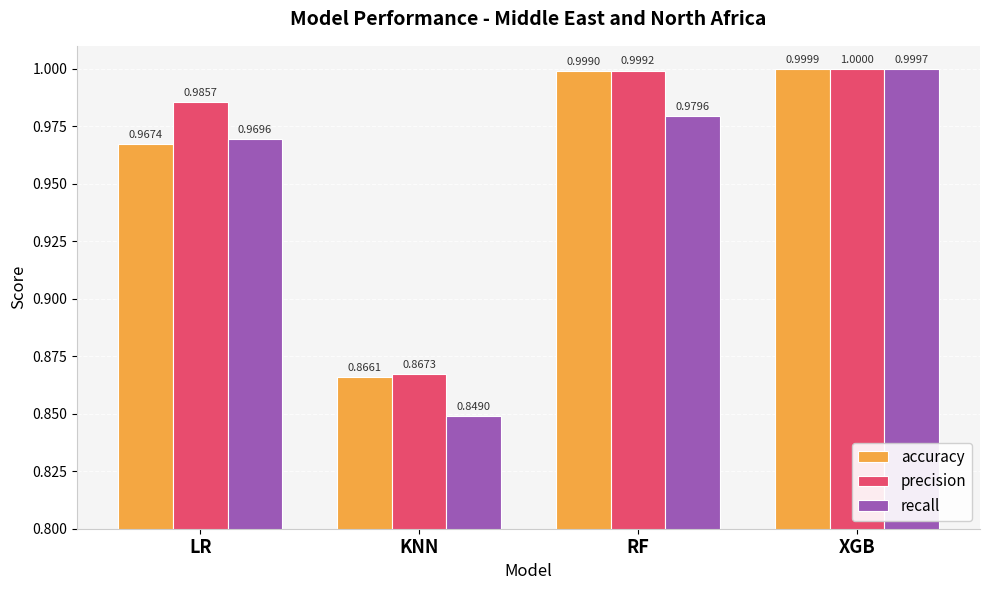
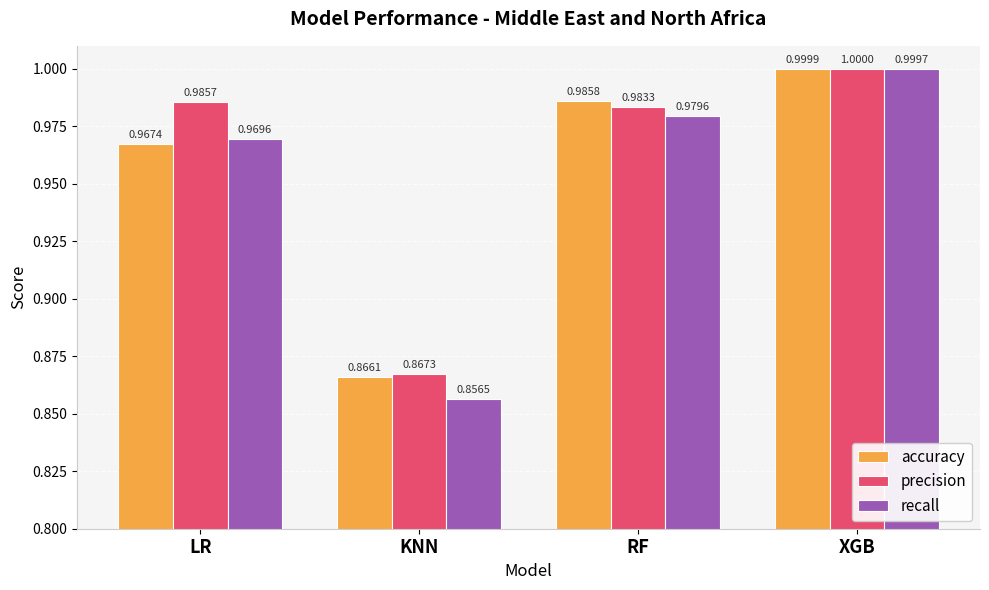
recall, KNN: 0.8490 -> 0.8565
accuracy, RF: 0.9990 -> 0.9858
precision, RF: 0.9992 -> 0.9833
